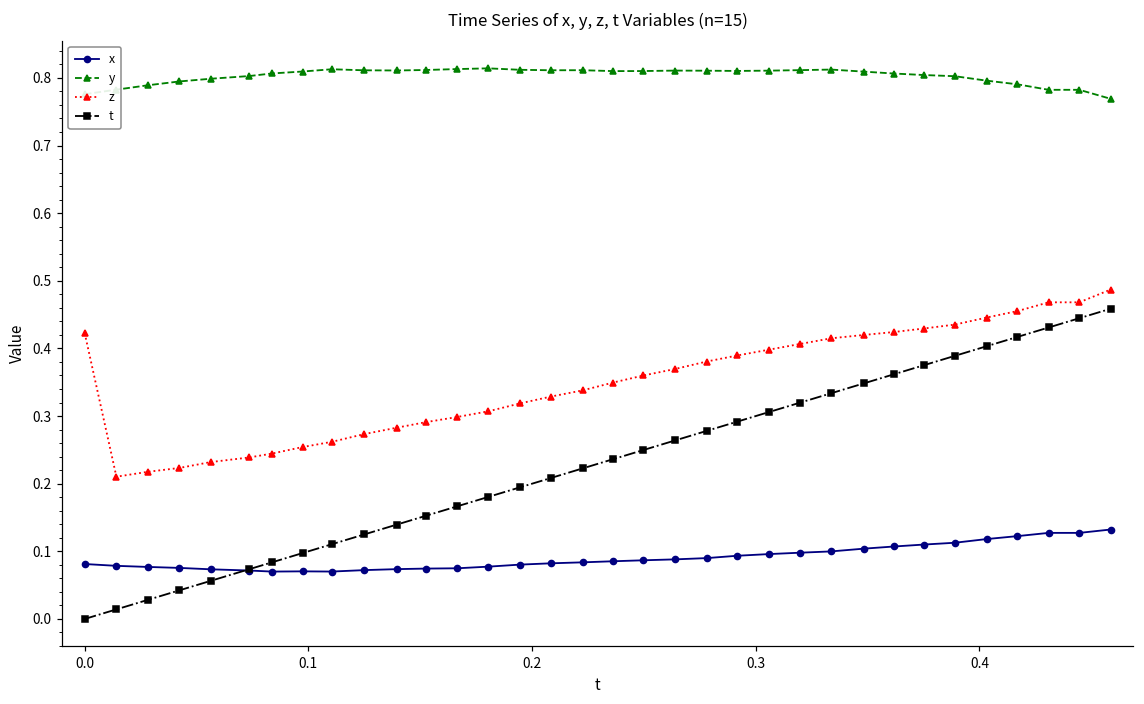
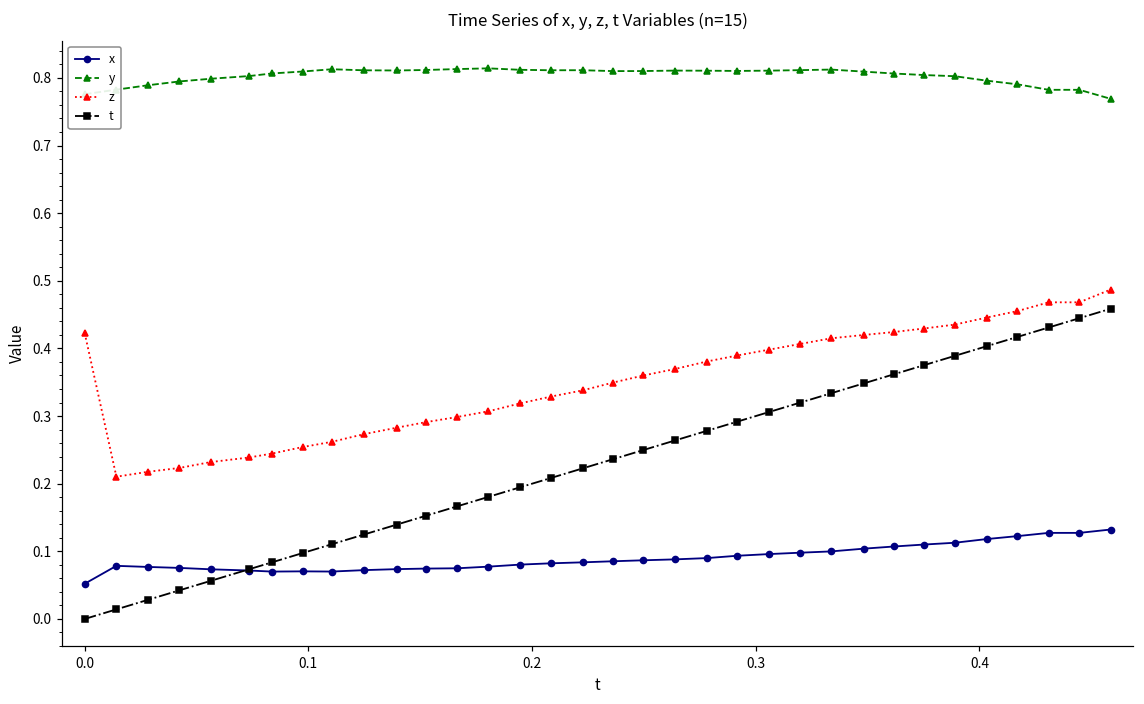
x, 0.0: 0.08 -> 0.05
